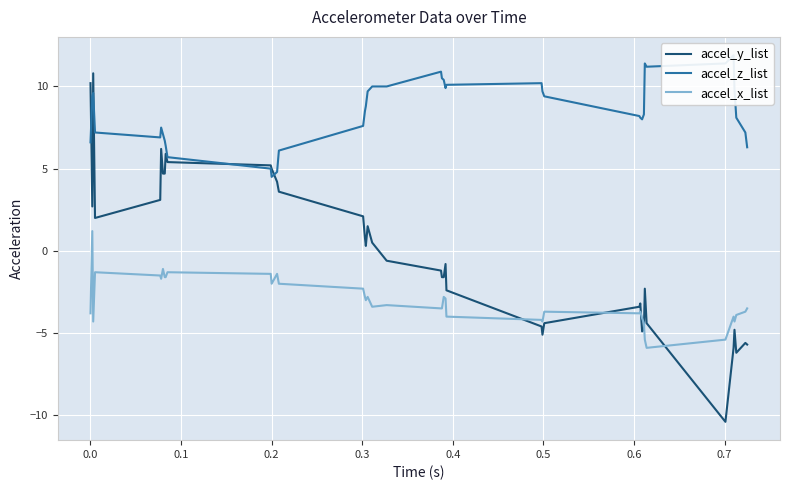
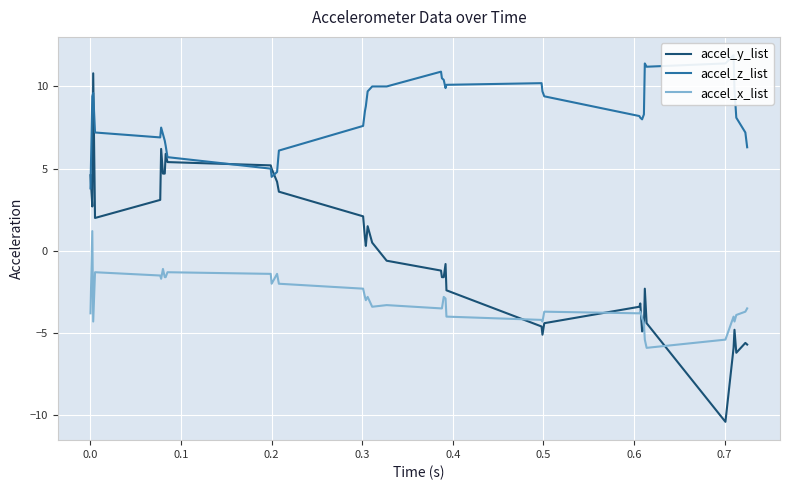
accel_y_list, 0.0: 10.2 -> 4.6
accel_z_list, 0.0: 6.6 -> 3.8
